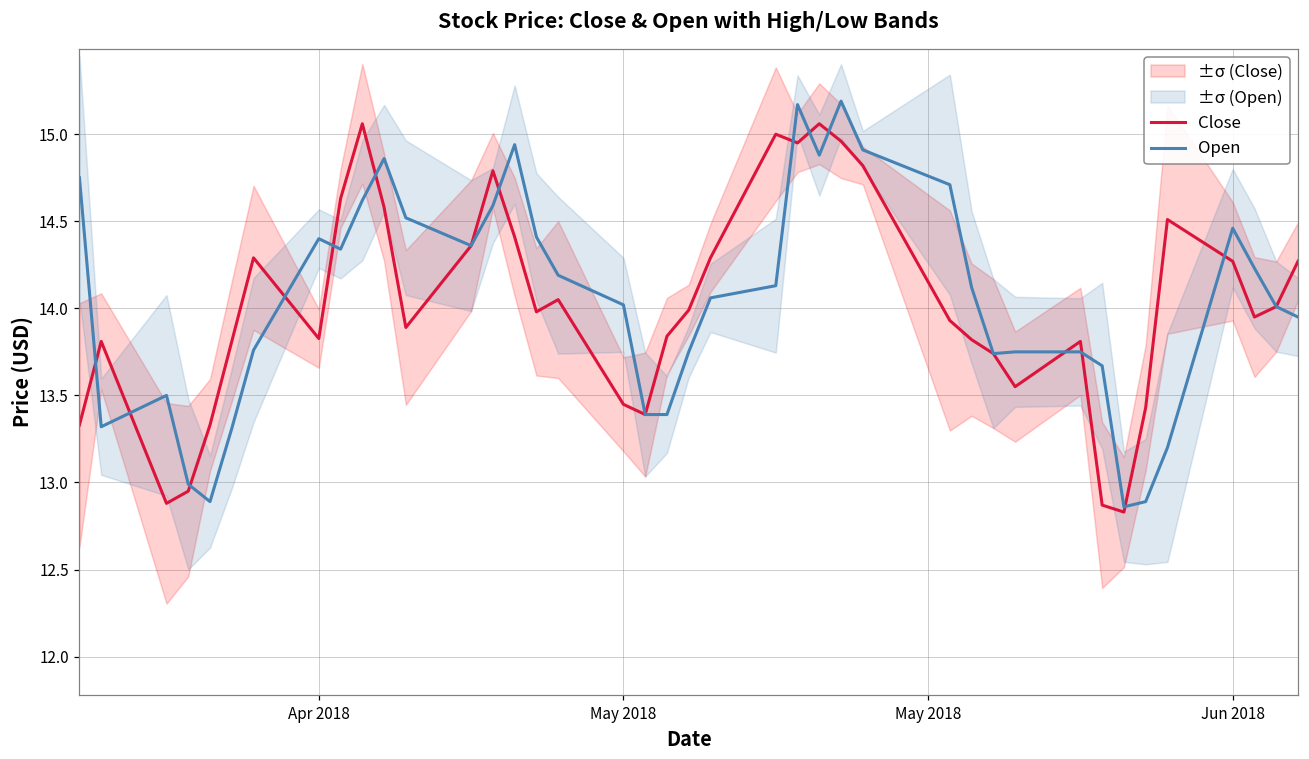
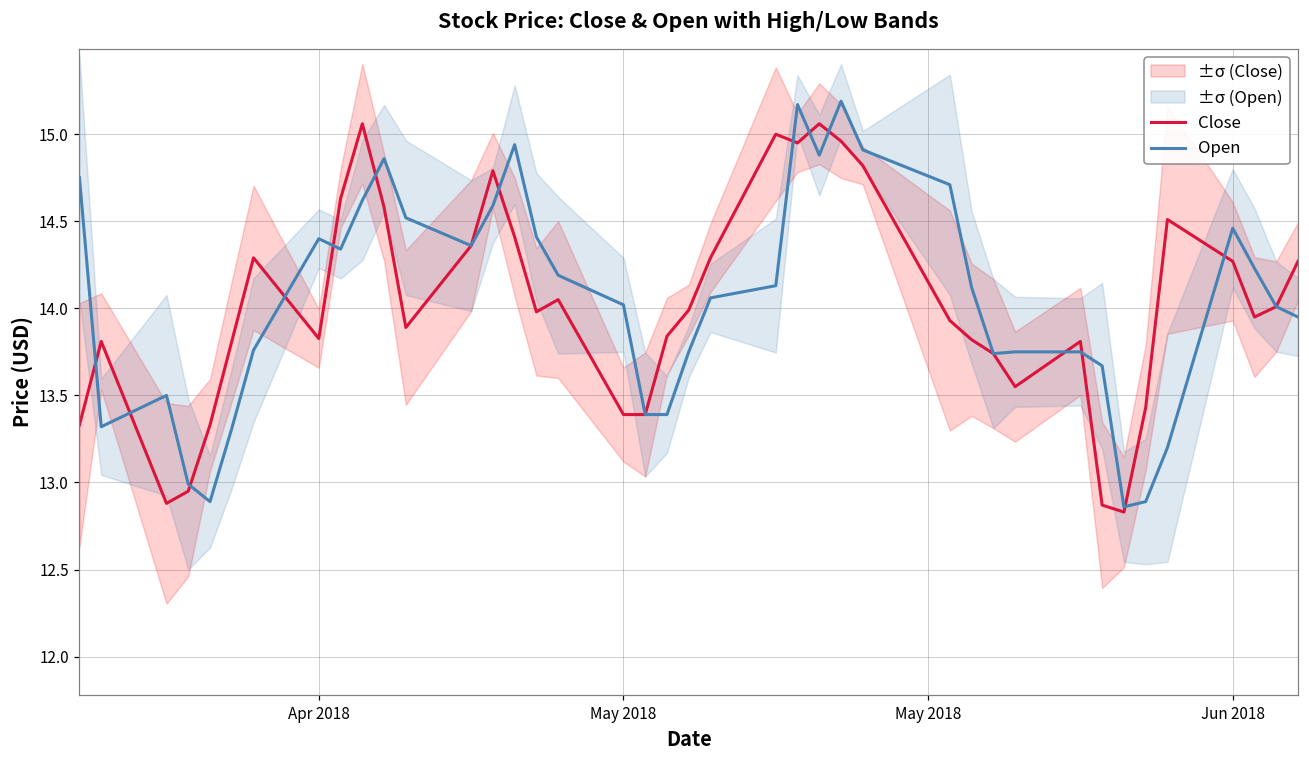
Close, May 2018: 13.45 -> 13.39
